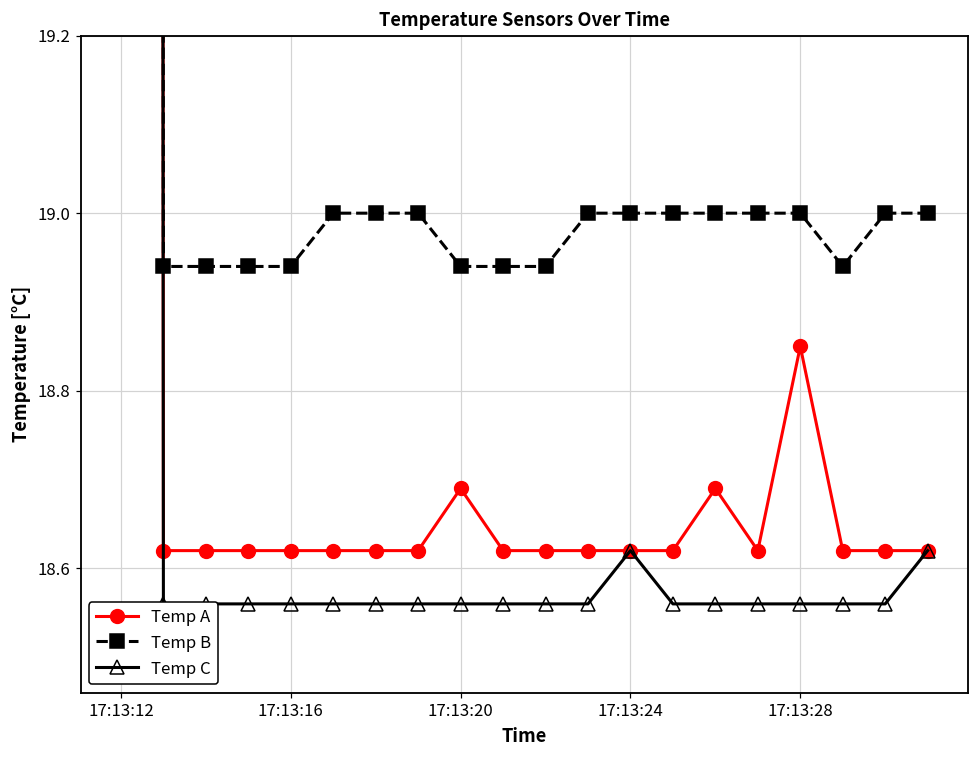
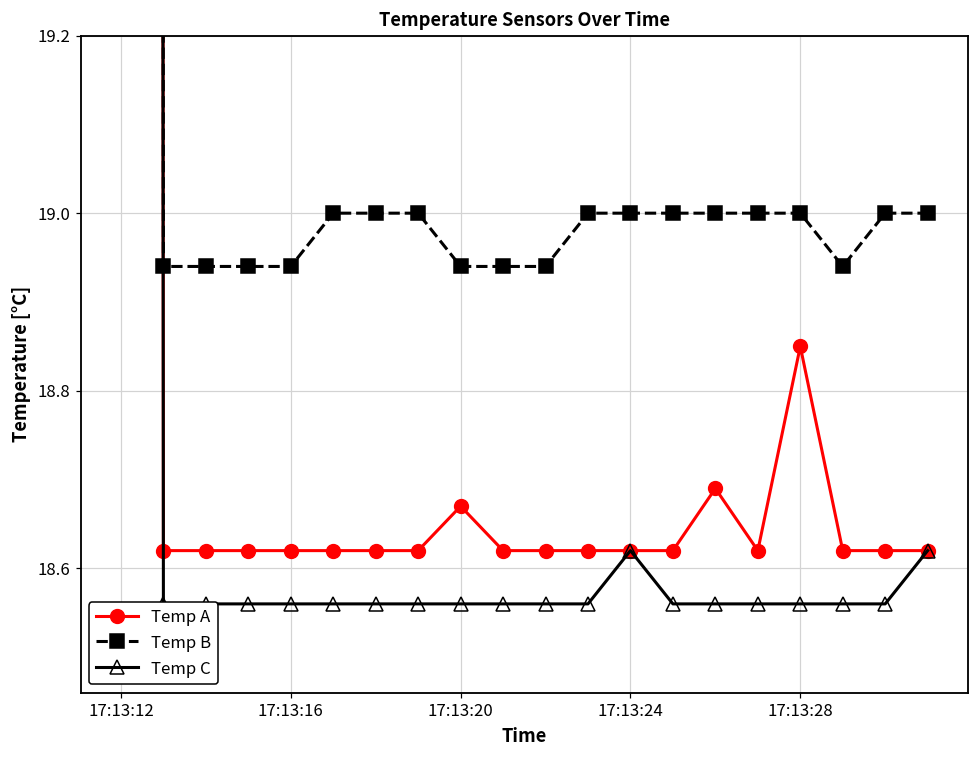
Temp A, 17:13:20: 18.69 -> 18.67
